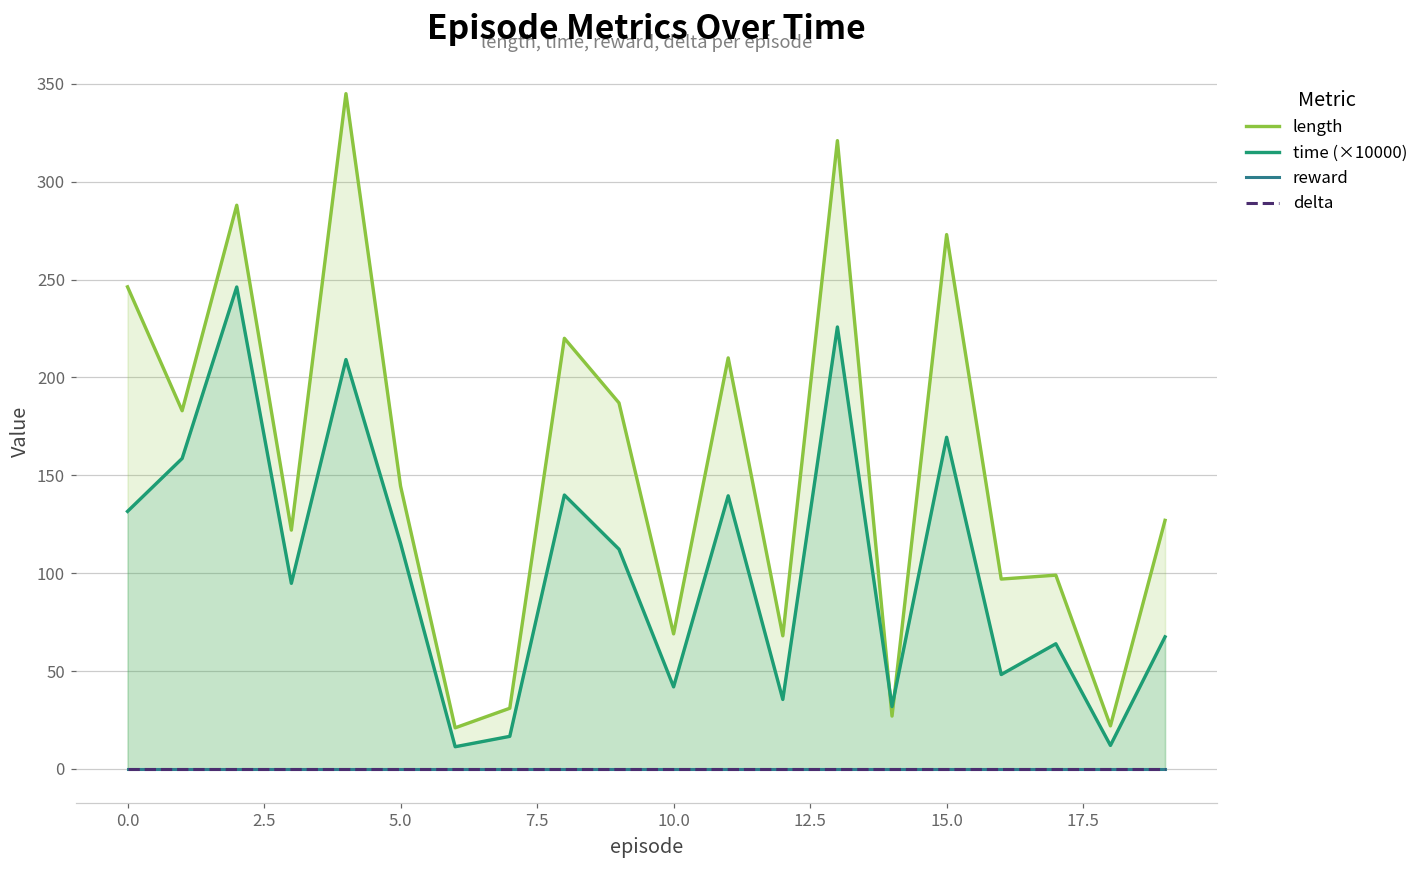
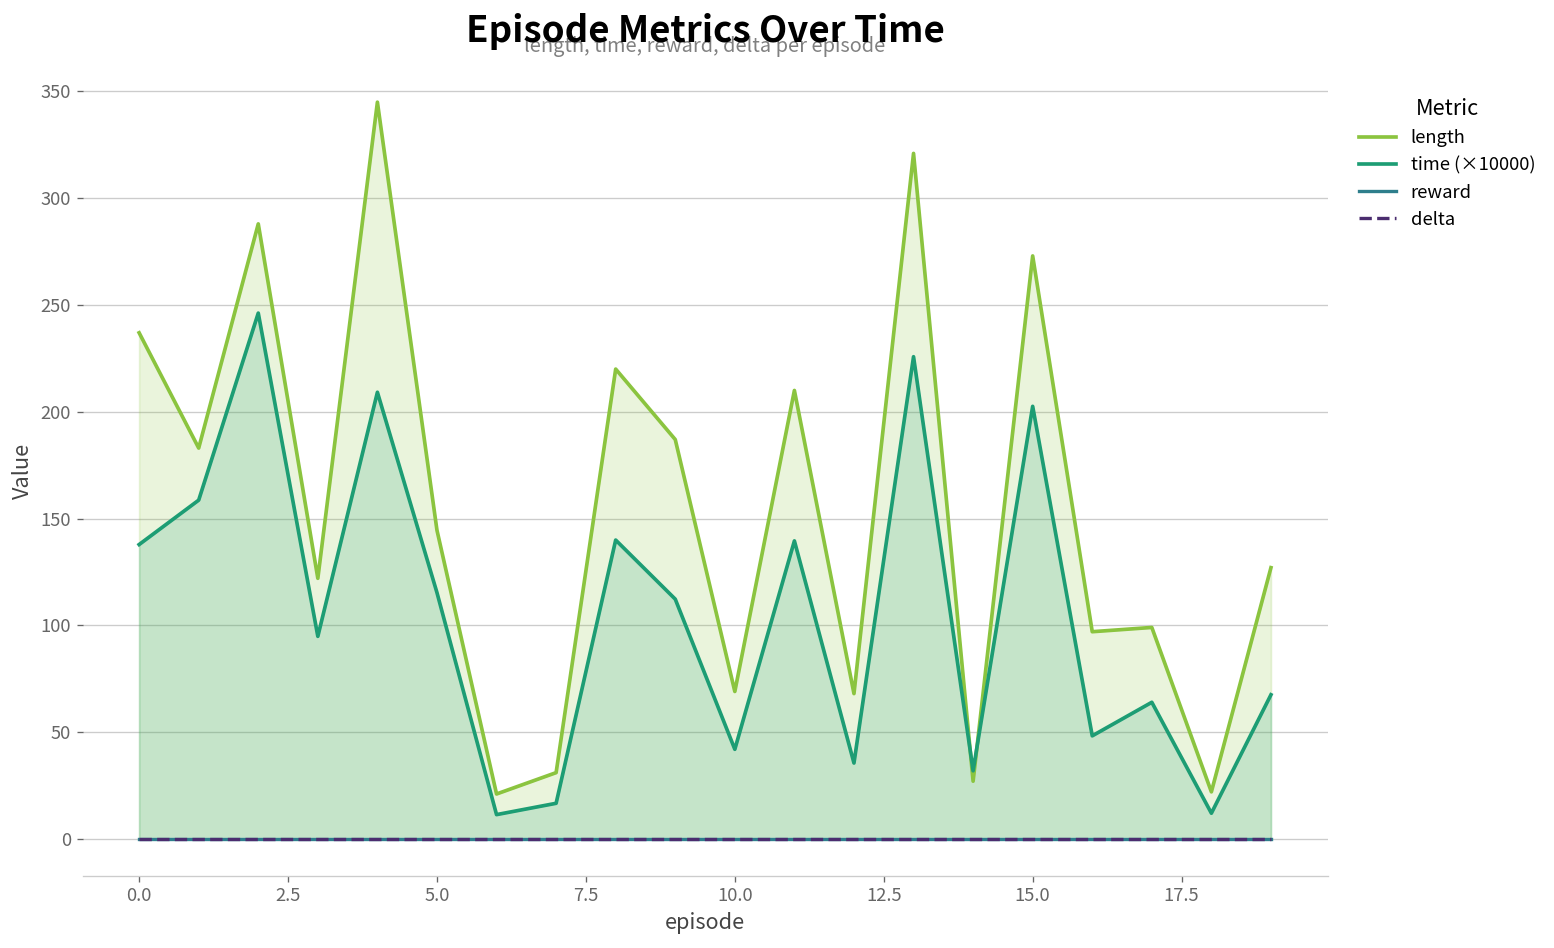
length, 0.0: 246 -> 237
time (×10000), 0.0: 132 -> 138
time (×10000), 15.0: 169 -> 203
